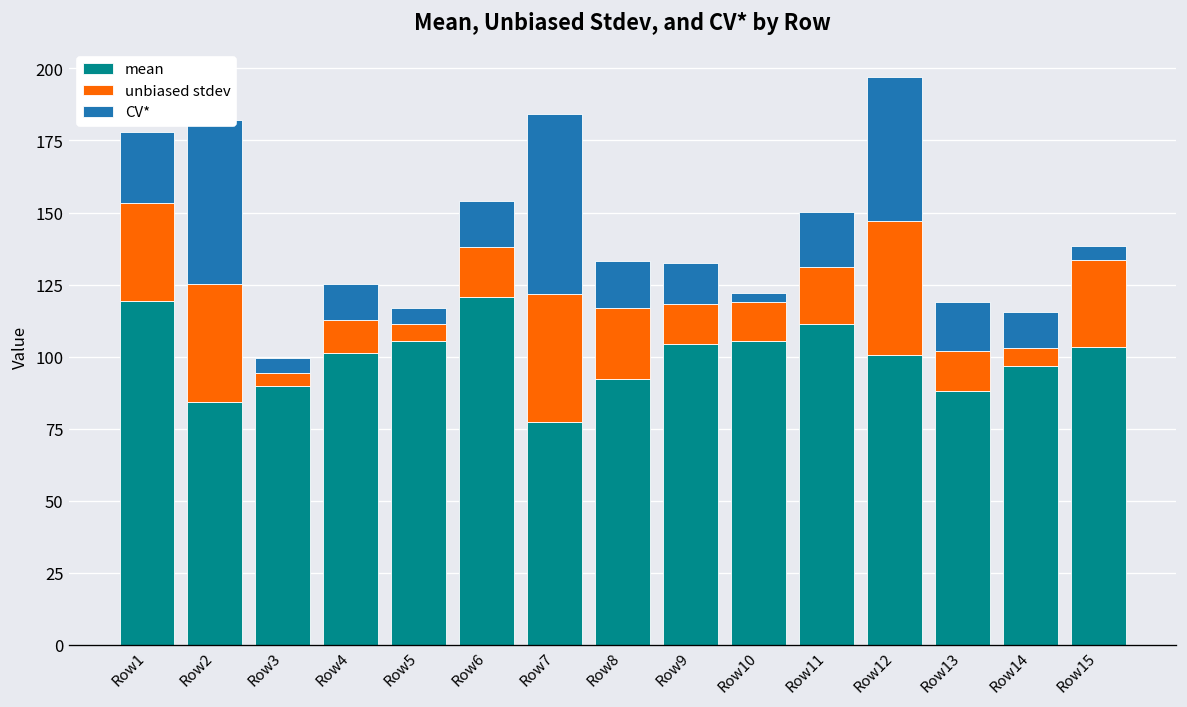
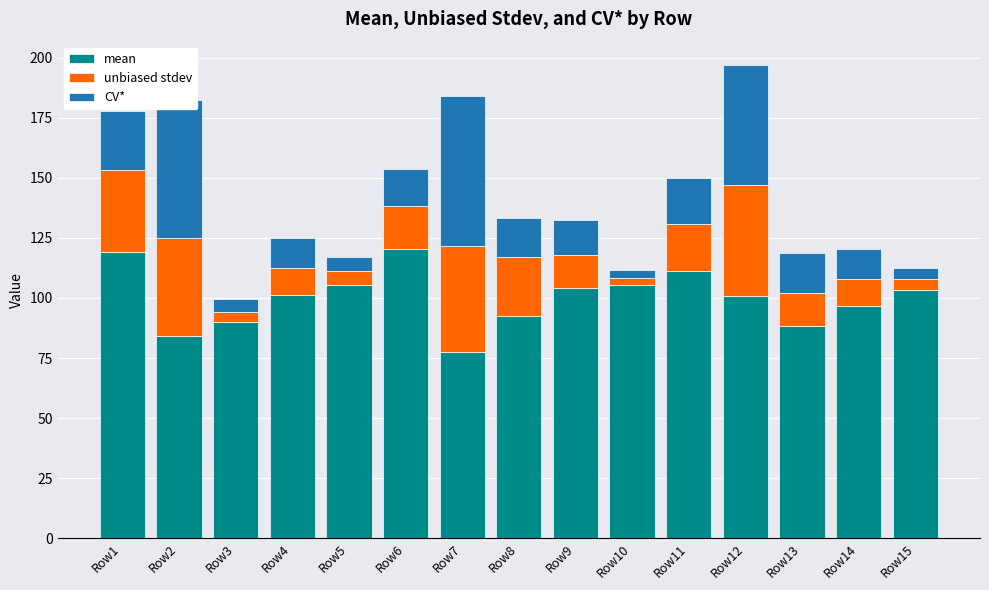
unbiased stdev, Row10: 13 -> 3
unbiased stdev, Row14: 6 -> 11
unbiased stdev, Row15: 30 -> 5
